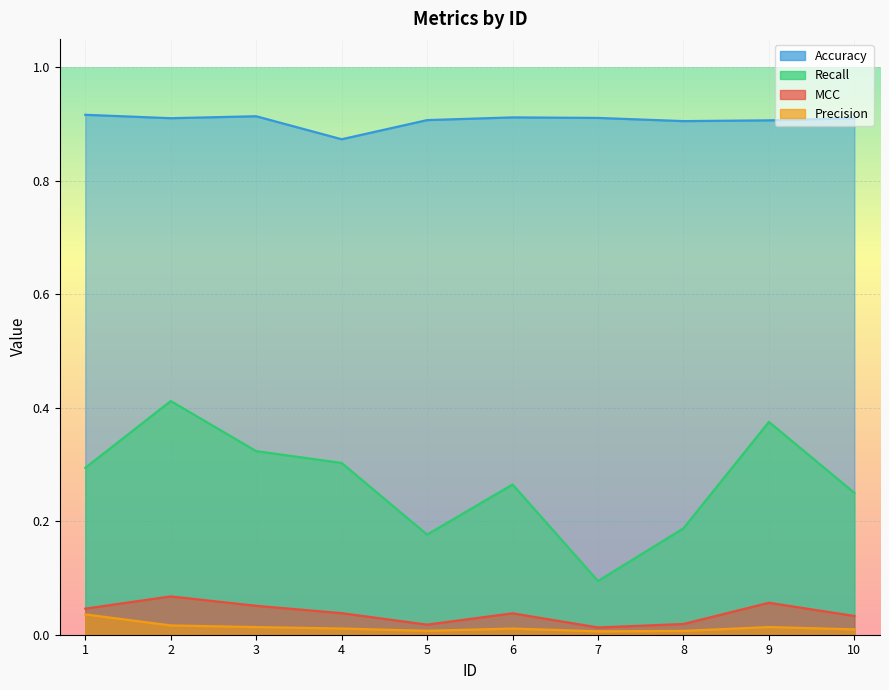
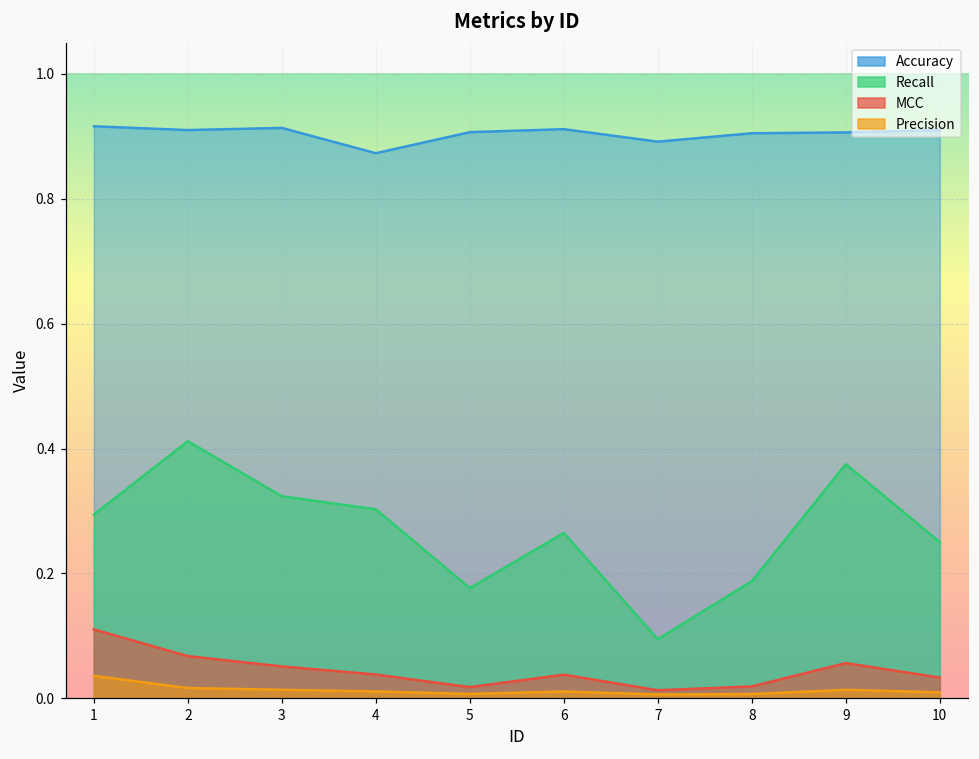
MCC, 1: 0.05 -> 0.11
Accuracy, 7: 0.91 -> 0.89
